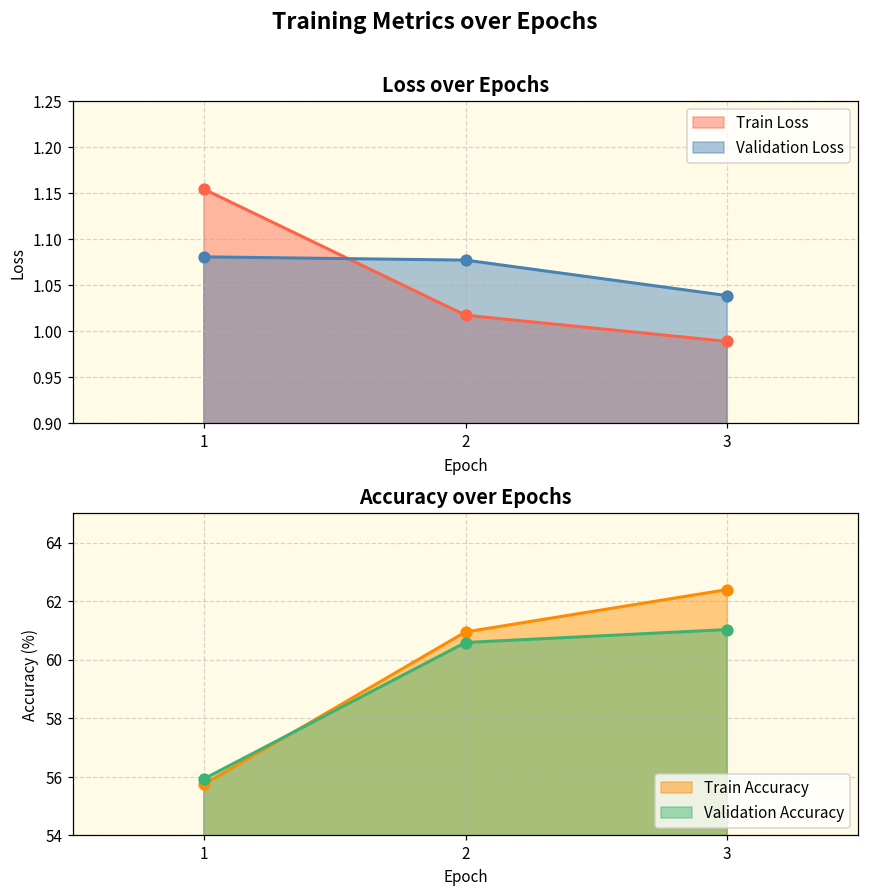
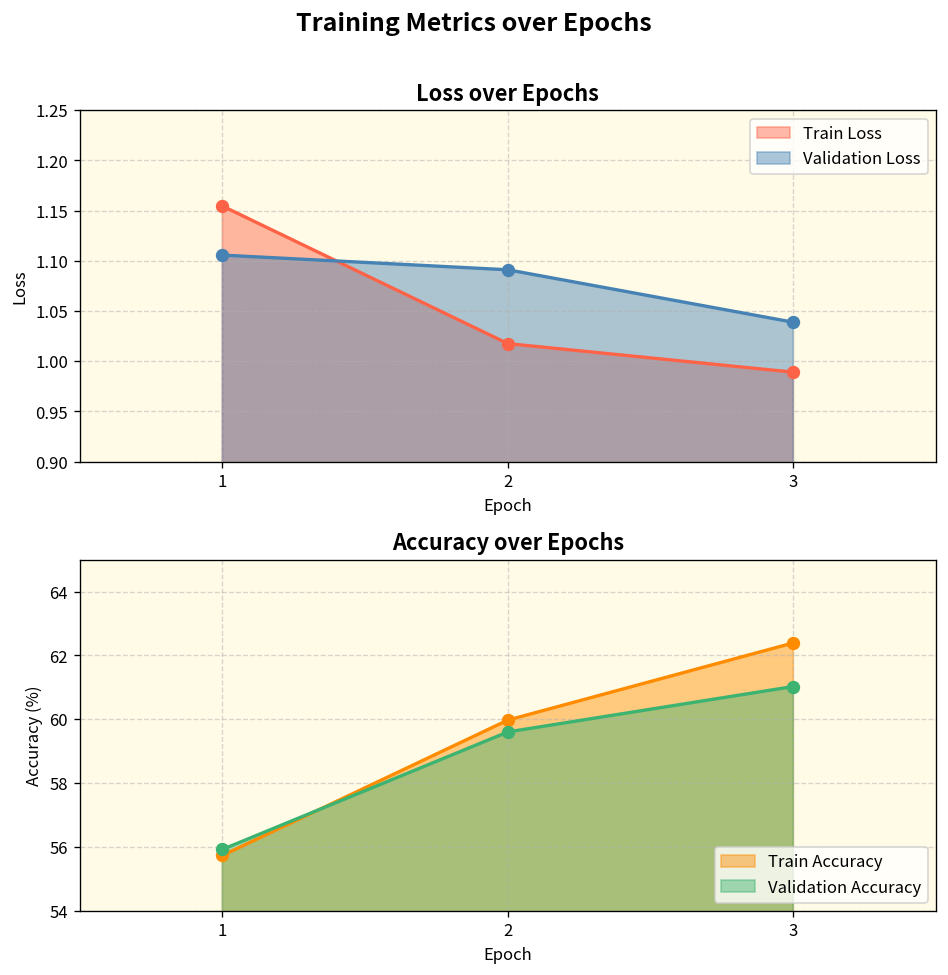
Loss over Epochs, Validation Loss, 1: 1.08 -> 1.11
Loss over Epochs, Validation Loss, 2: 1.08 -> 1.09
Accuracy over Epochs, Train Accuracy, 2: 60.9 -> 60.0
Accuracy over Epochs, Validation Accuracy, 2: 60.6 -> 59.6
